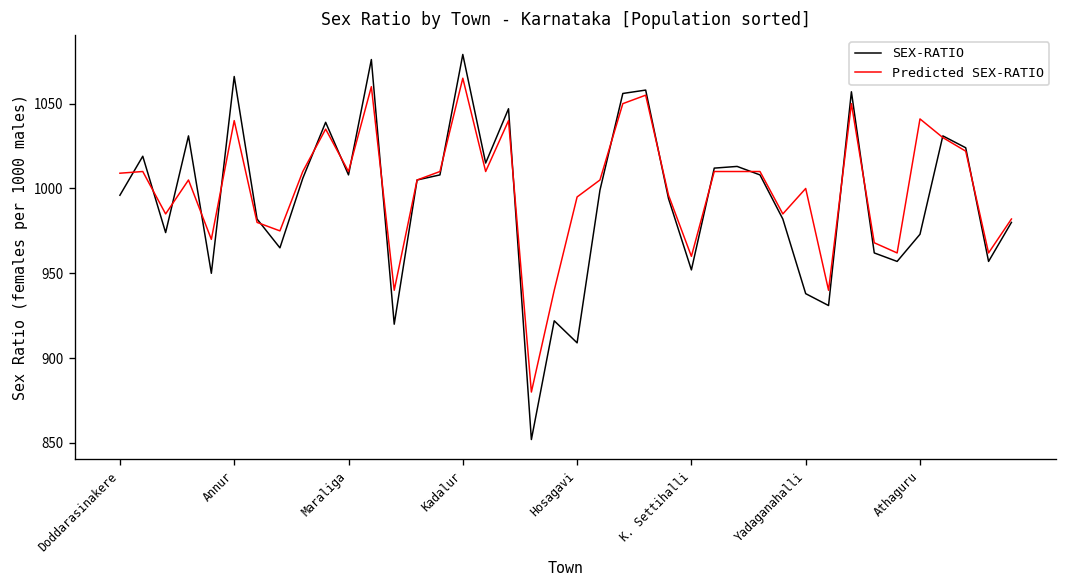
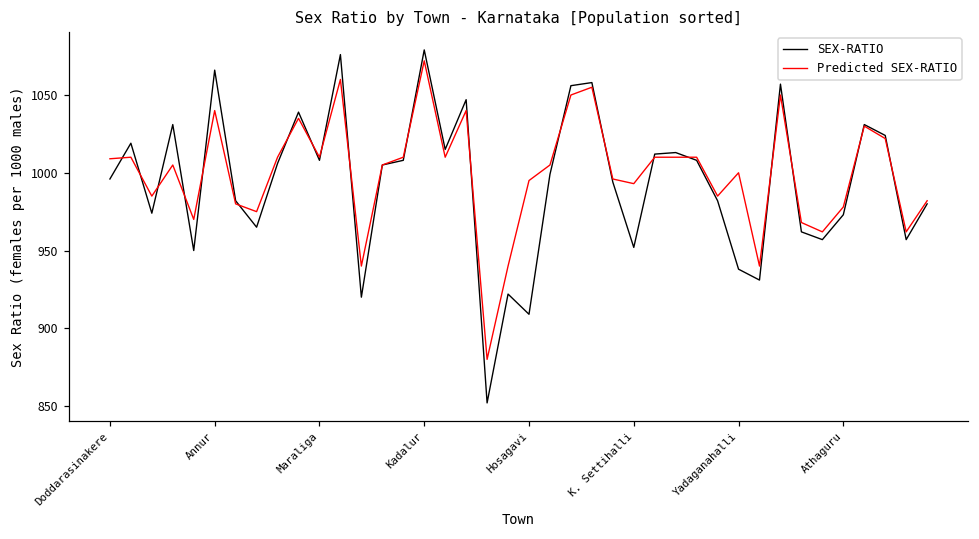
Predicted SEX-RATIO, Kadalur: 1065 -> 1072
Predicted SEX-RATIO, K. Settihalli: 960 -> 993
Predicted SEX-RATIO, Athaguru: 1041 -> 978
